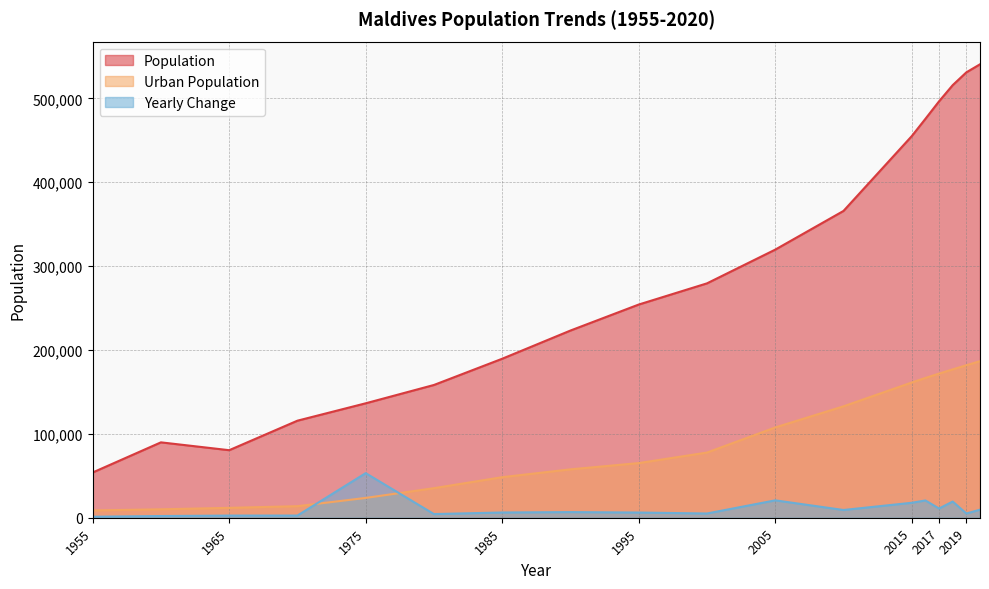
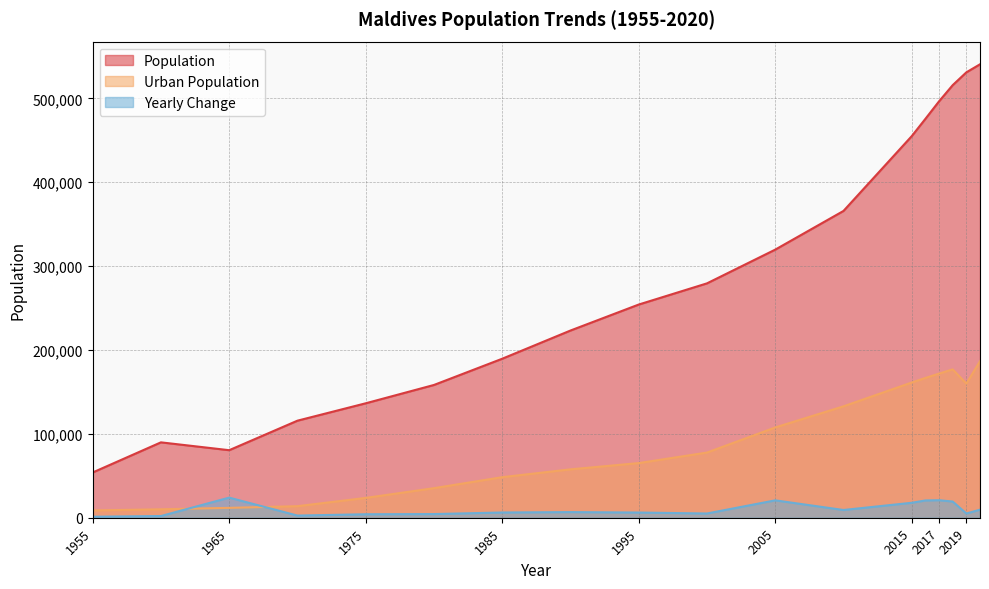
Yearly Change, 1965: 0 -> 20,000
Yearly Change, 1975: 50,000 -> 0
Yearly Change, 2017: 10,000 -> 20,000
Urban Population, 2019: 180,000 -> 160,000
